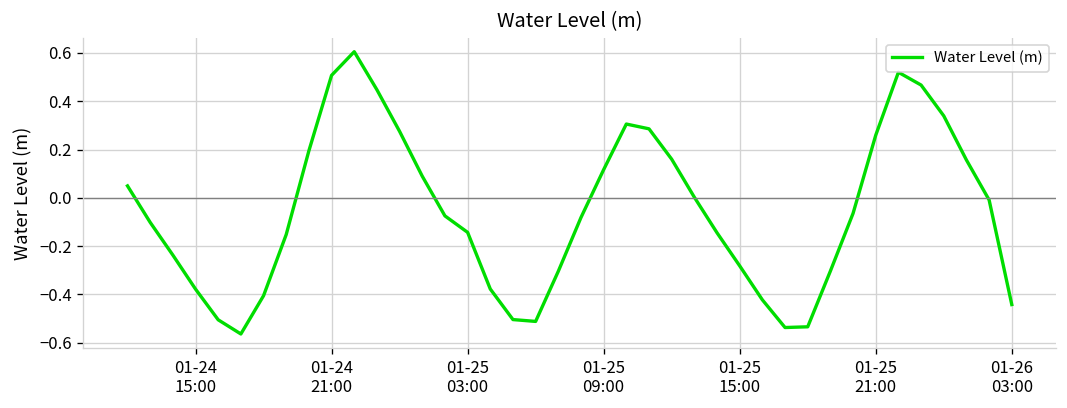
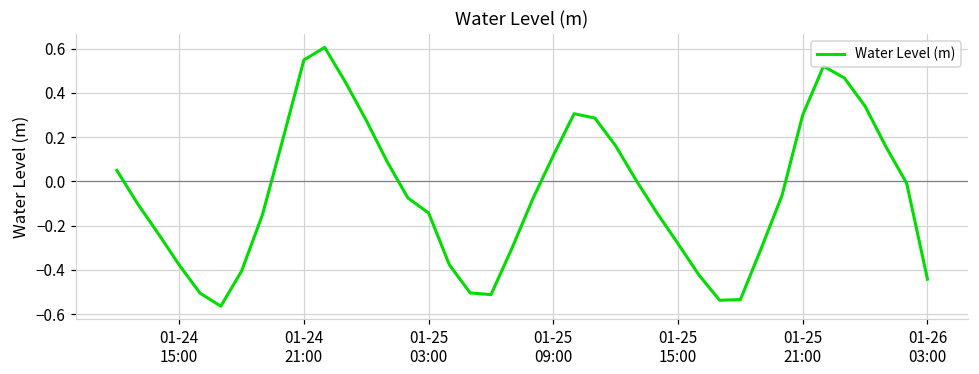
01-24 21:00: 0.51 -> 0.55
01-25 21:00: 0.26 -> 0.30
